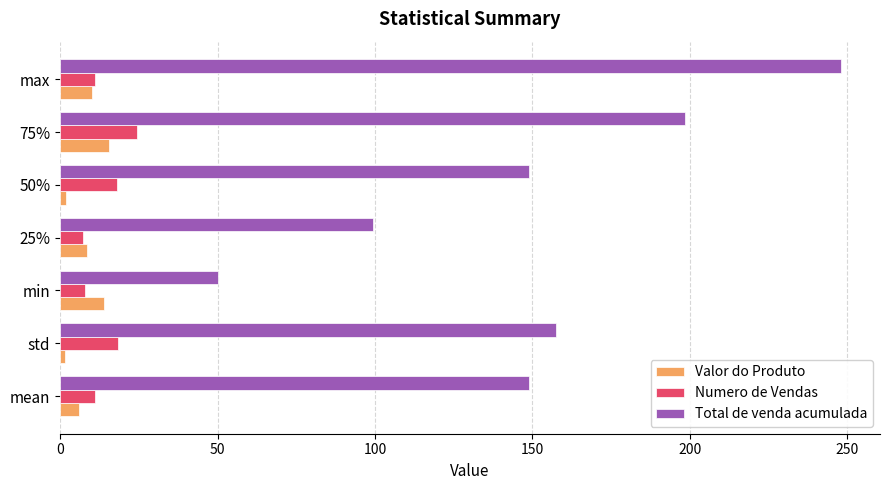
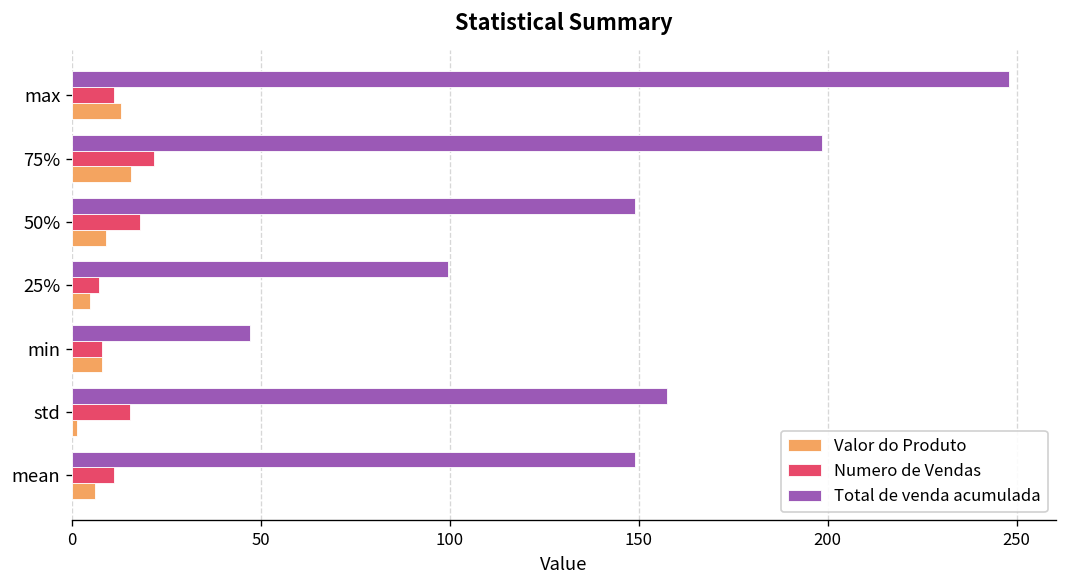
Valor do Produto, max: 10 -> 13
Numero de Vendas, 75%: 25 -> 22
Valor do Produto, 50%: 2 -> 9
Valor do Produto, 25%: 9 -> 5
Total de venda acumulada, min: 50 -> 47
Valor do Produto, min: 14 -> 8
Numero de Vendas, std: 18 -> 15
